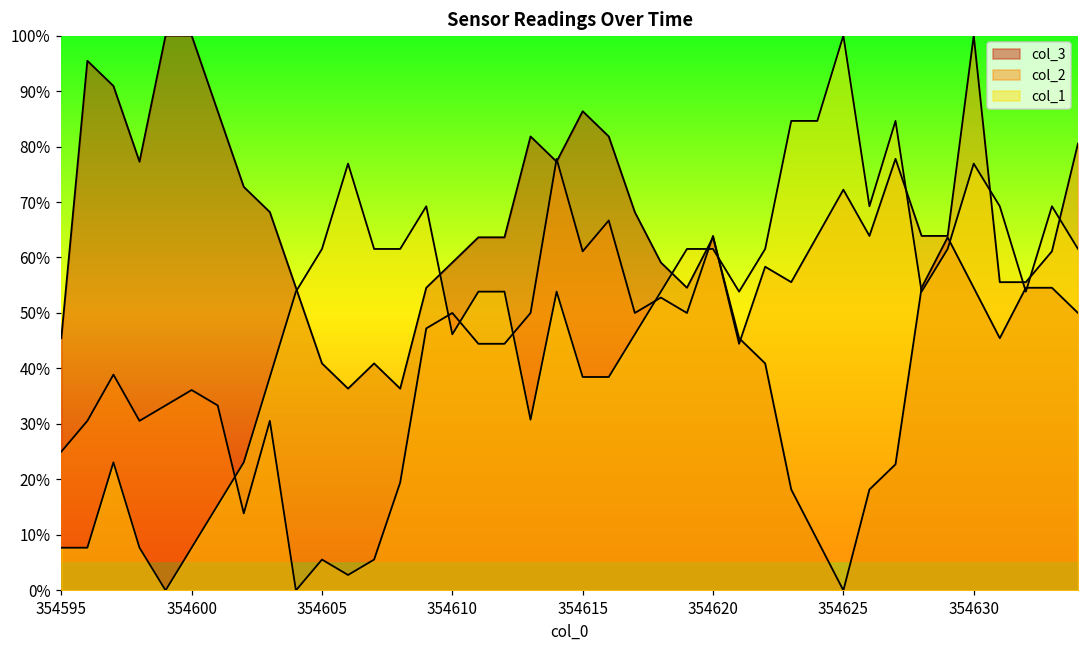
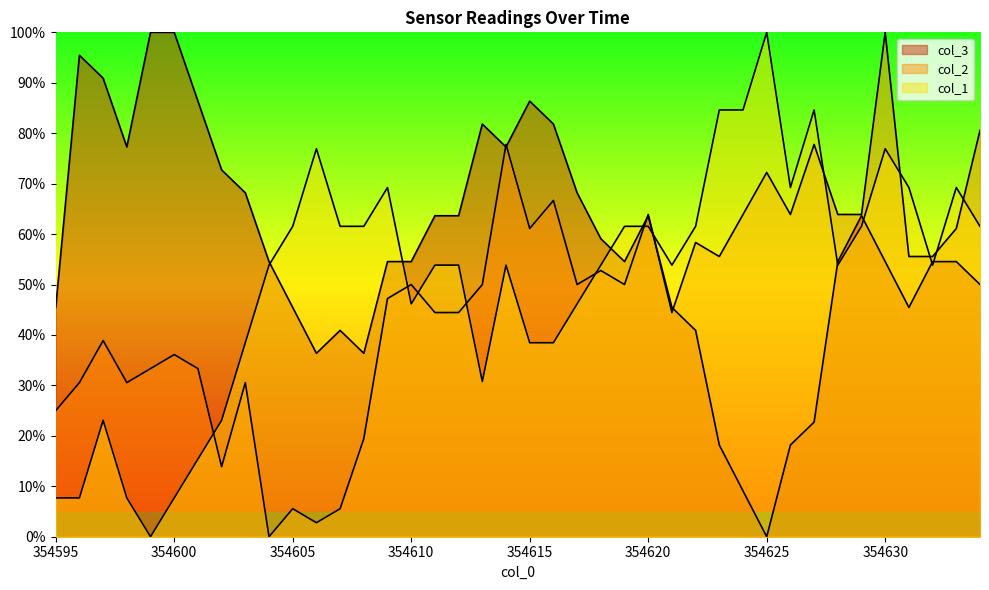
col_3, 354605: 41% -> 45%
col_3, 354610: 59% -> 55%
